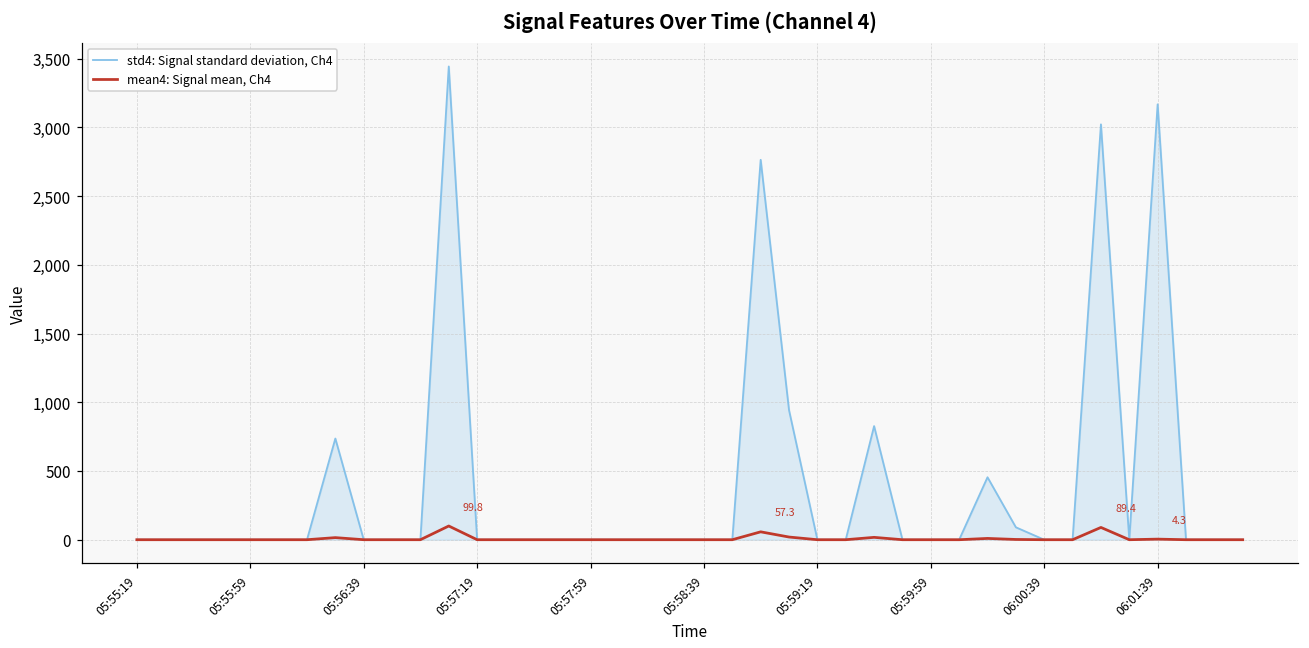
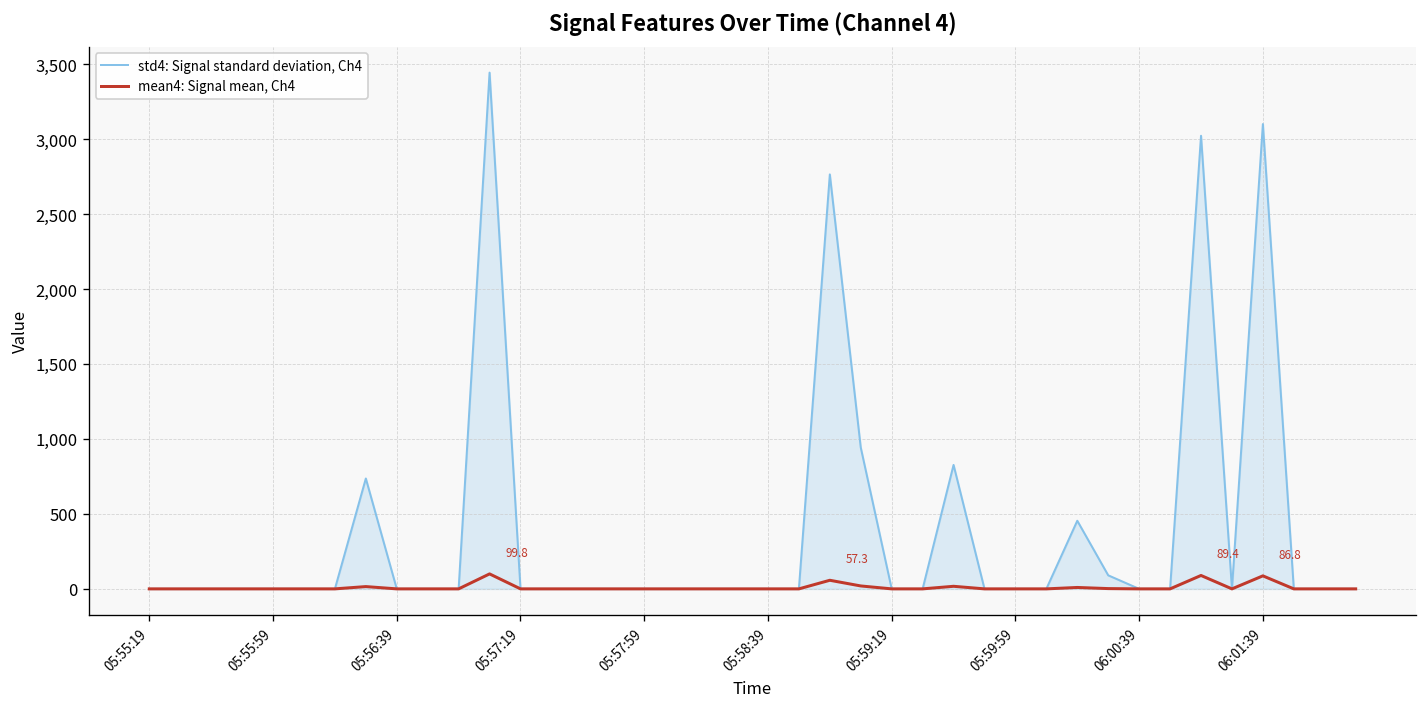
std4: Signal standard deviation, Ch4, 06:01:39: 3,170 -> 3,100
mean4: Signal mean, Ch4, 06:01:39: 4.3 -> 86.8
